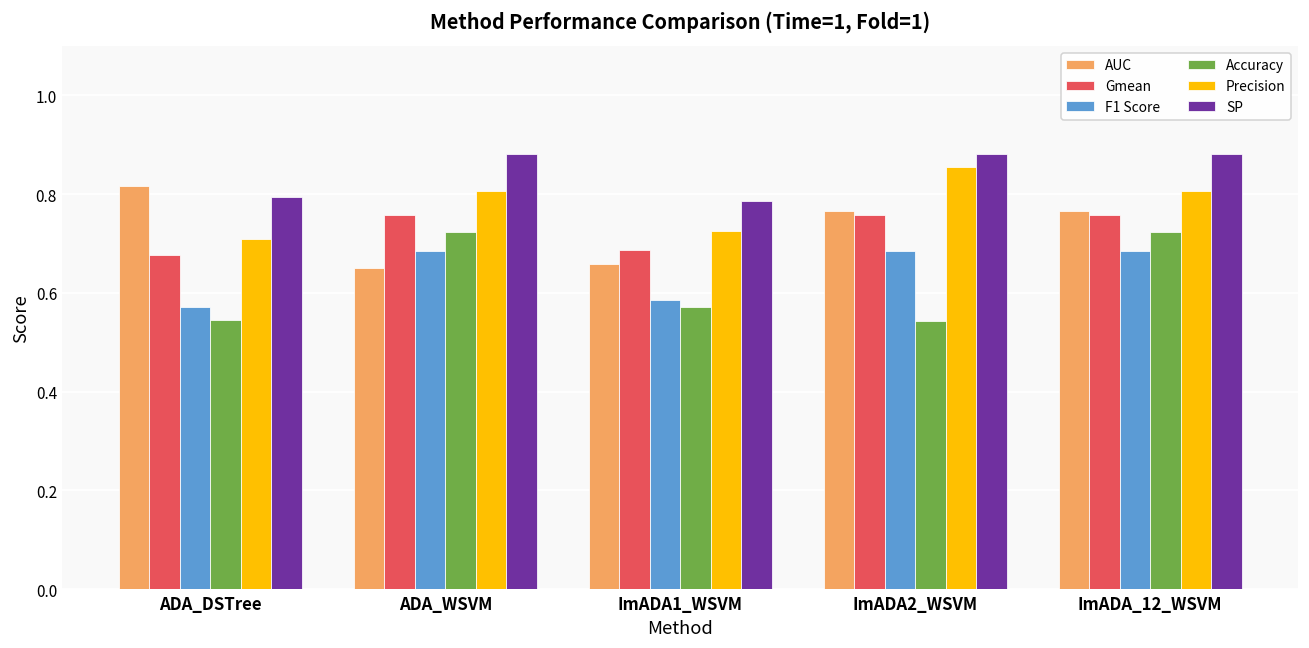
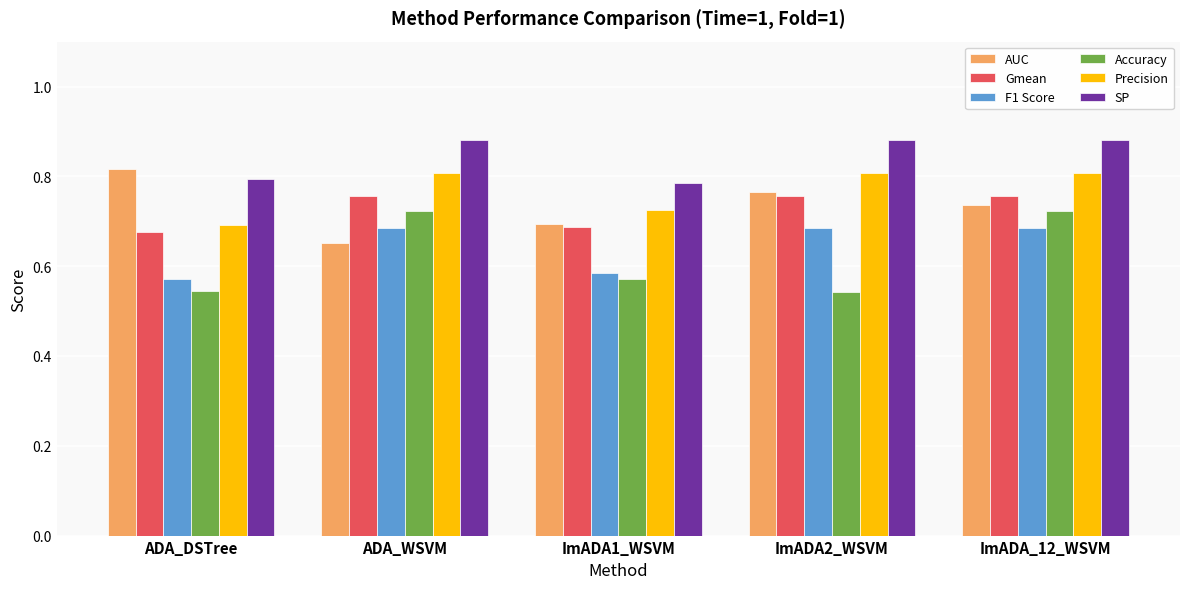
Precision, ADA_DSTree: 0.71 -> 0.69
AUC, ImADA1_WSVM: 0.66 -> 0.69
Precision, ImADA2_WSVM: 0.85 -> 0.81
AUC, ImADA_12_WSVM: 0.77 -> 0.74
